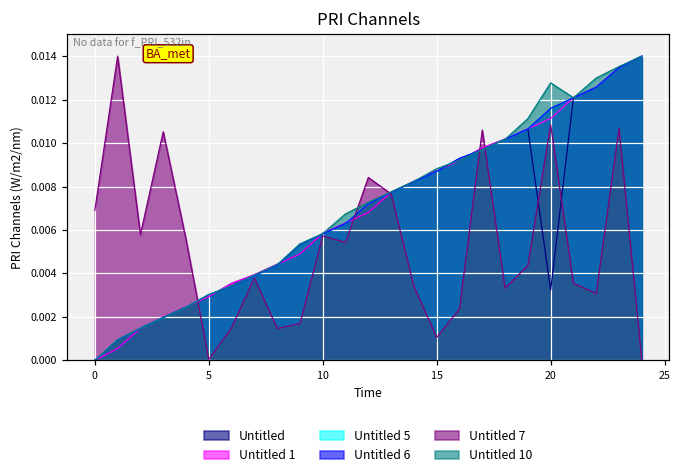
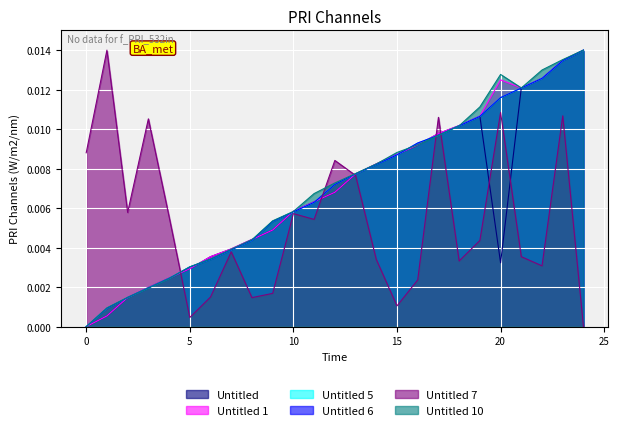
Untitled 7, 0: 0.0069 -> 0.0088
Untitled 7, 5: 0.0000 -> 0.0005
Untitled 1, 20: 0.0111 -> 0.0125
